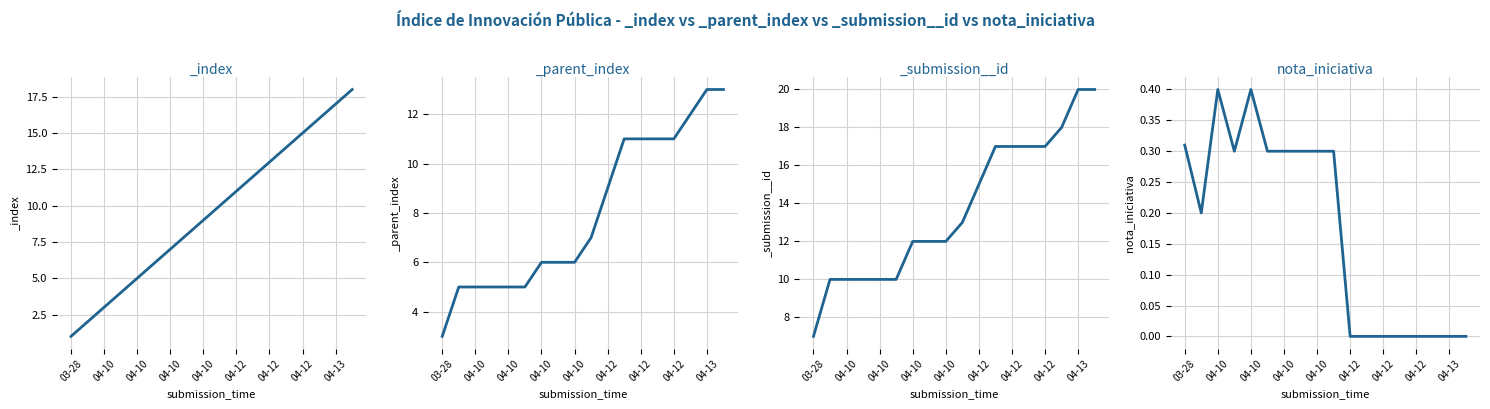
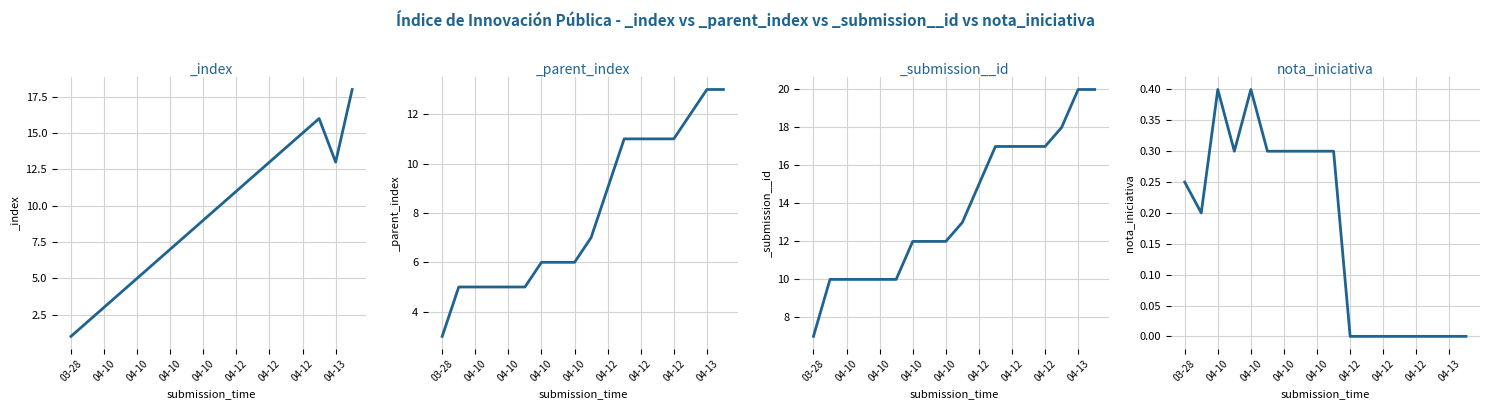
_index, 04-13: 17 -> 13
nota_iniciativa, 03-28: 0.31 -> 0.25
